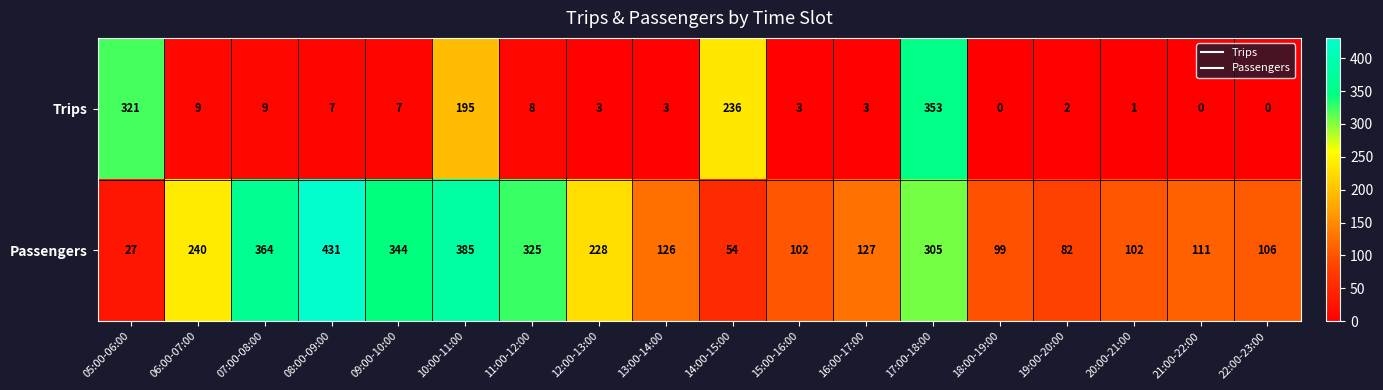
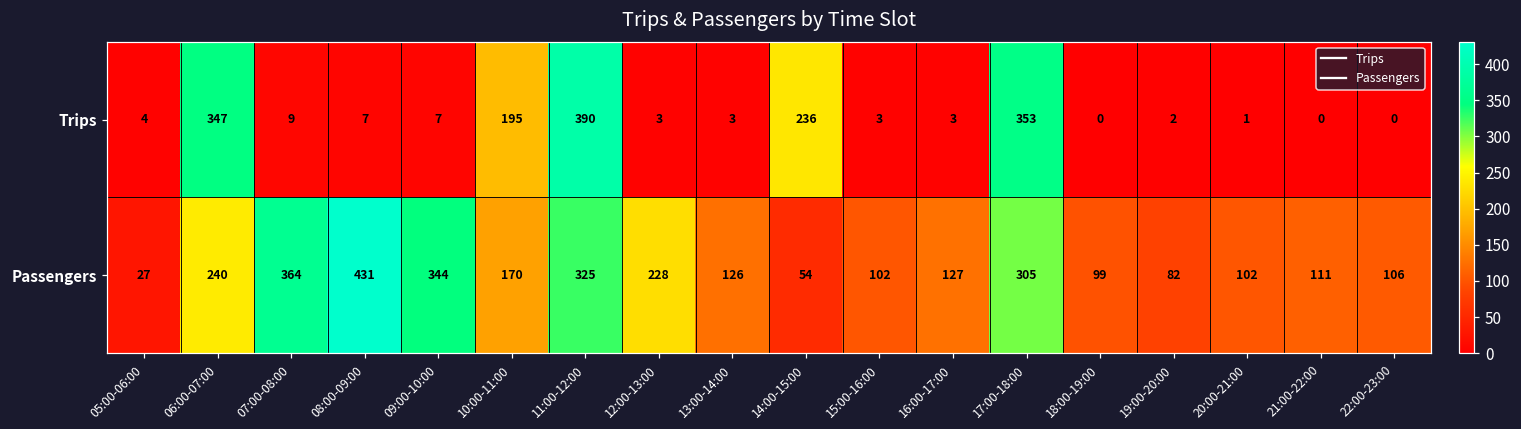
Trips, 05:00-06:00: 321 -> 4
Trips, 06:00-07:00: 9 -> 347
Trips, 11:00-12:00: 8 -> 390
Passengers, 10:00-11:00: 385 -> 170
